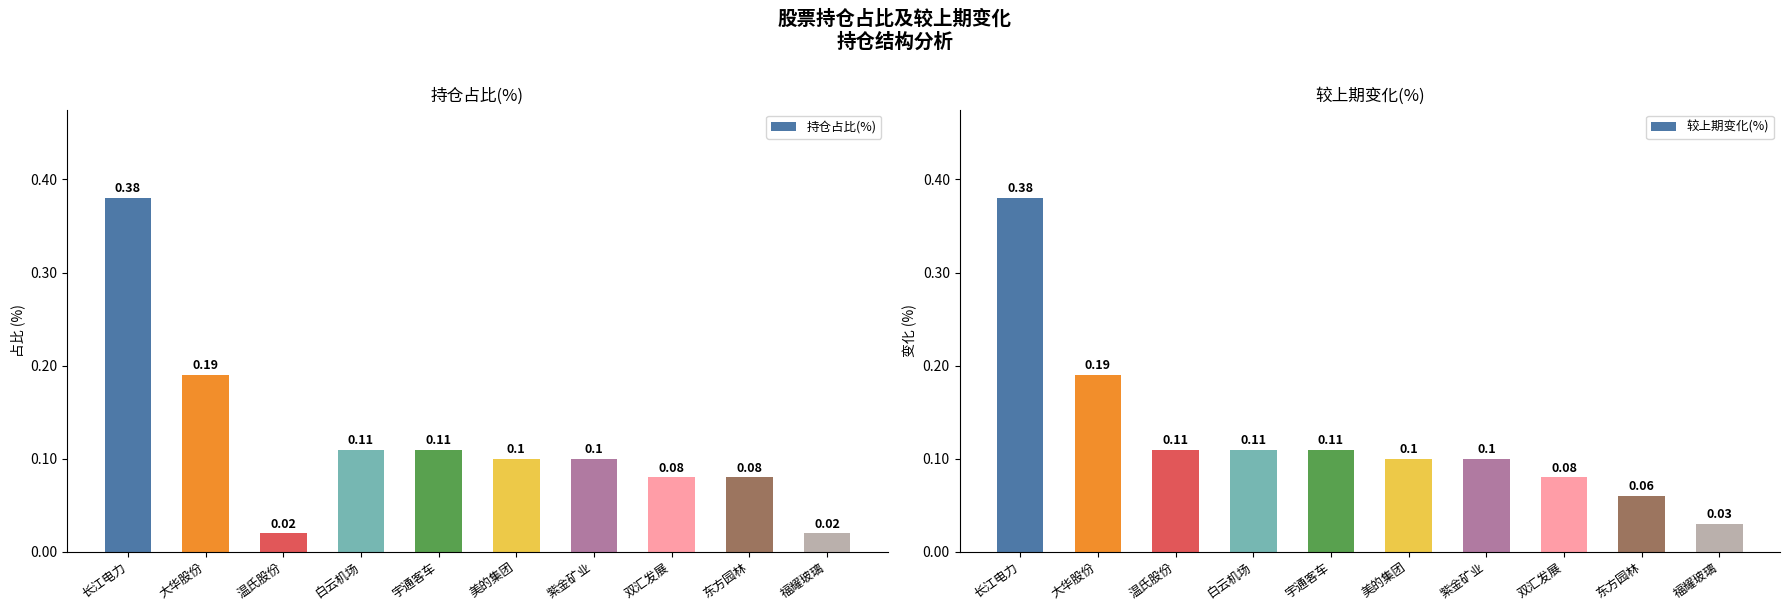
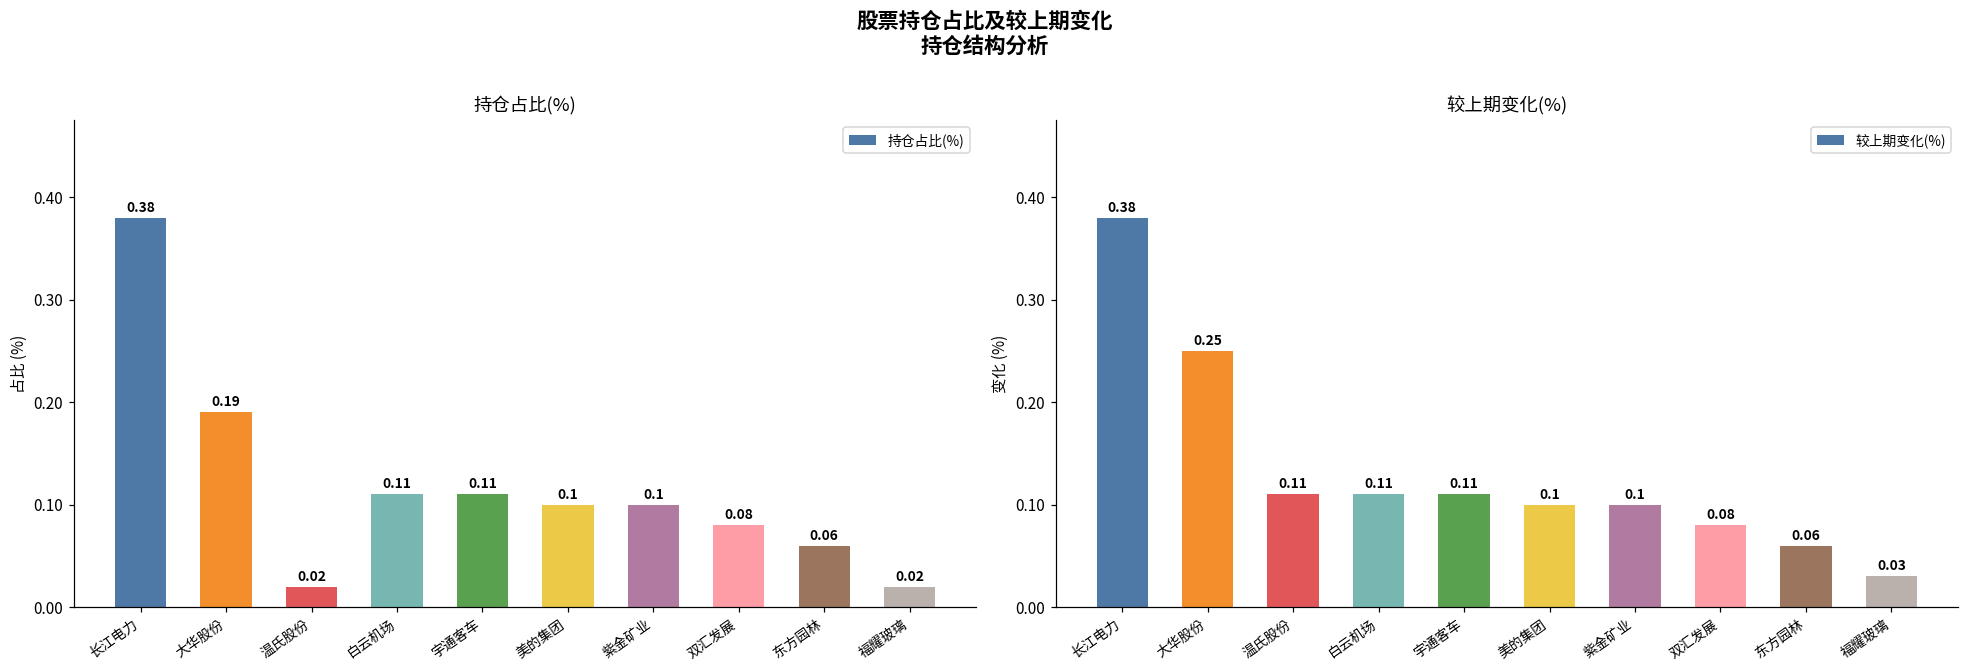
持仓占比(%), 东方园林: 0.08 -> 0.06
较上期变化(%), 大华股份: 0.19 -> 0.25
